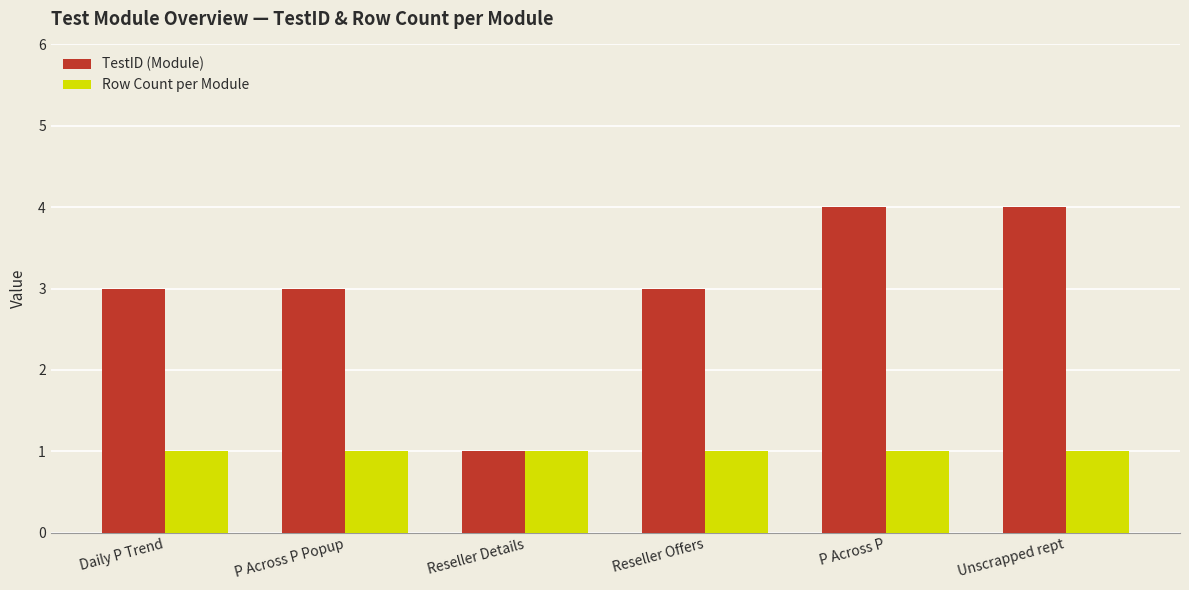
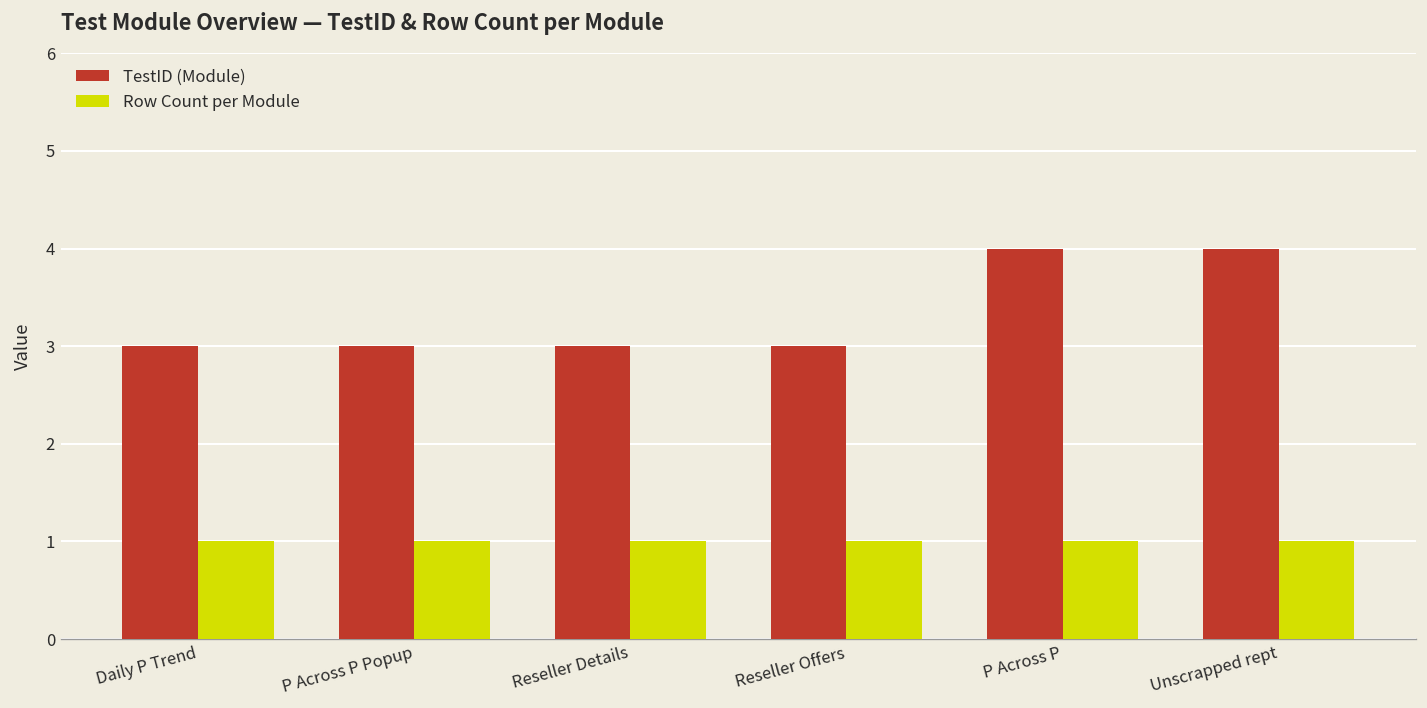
TestID (Module), Reseller Details: 1 -> 3
